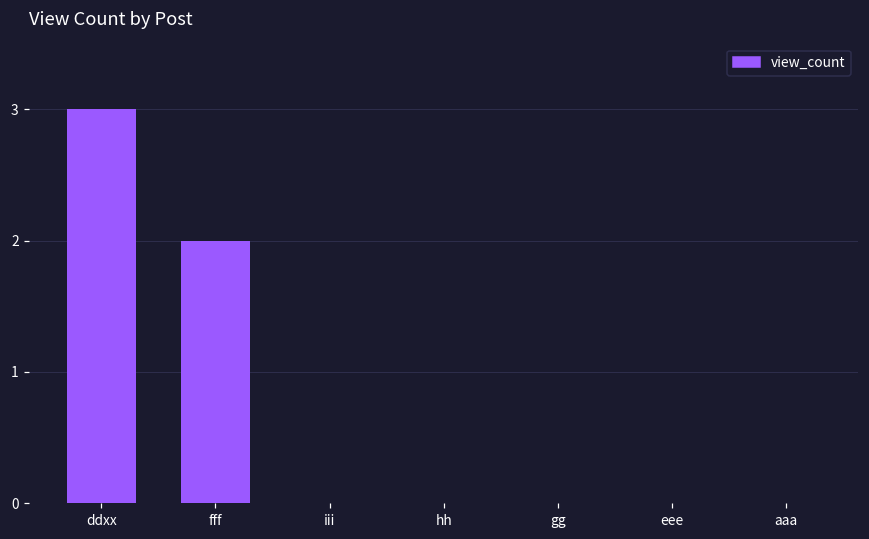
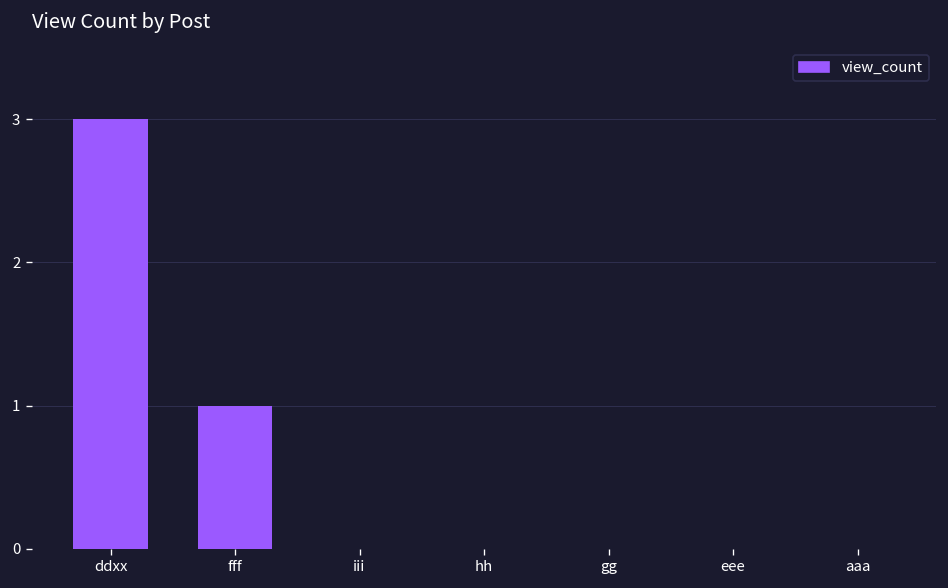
fff: 2 -> 1
